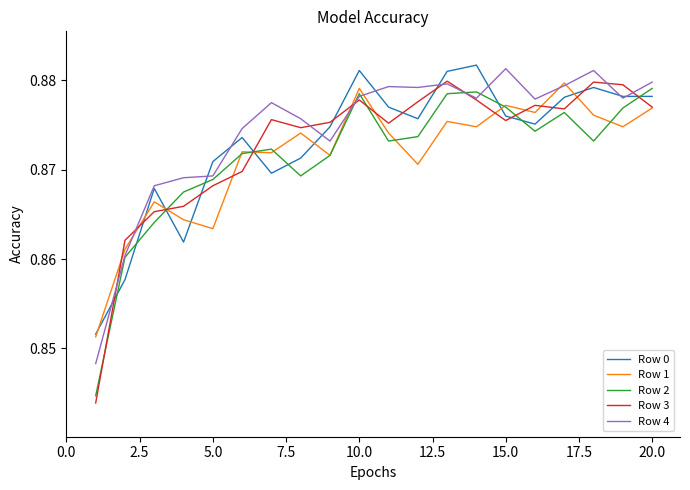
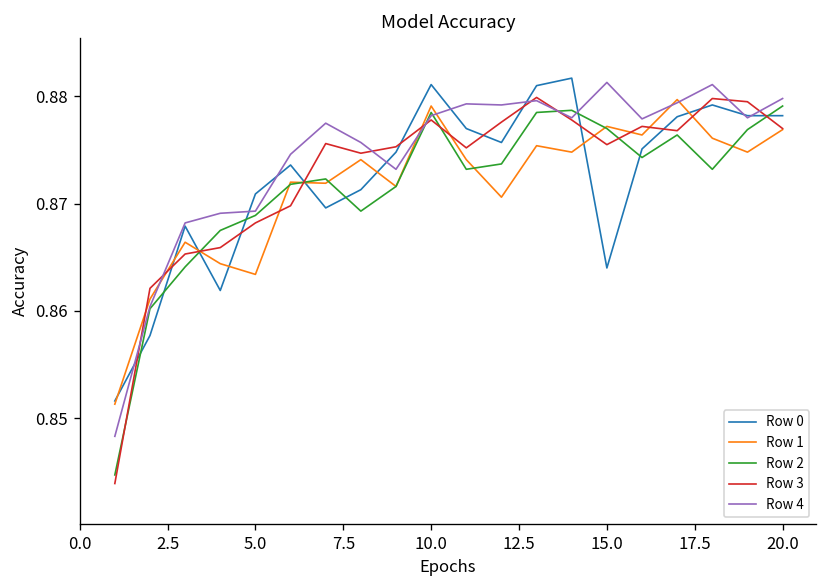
Row 0, 15.0: 0.876 -> 0.864
